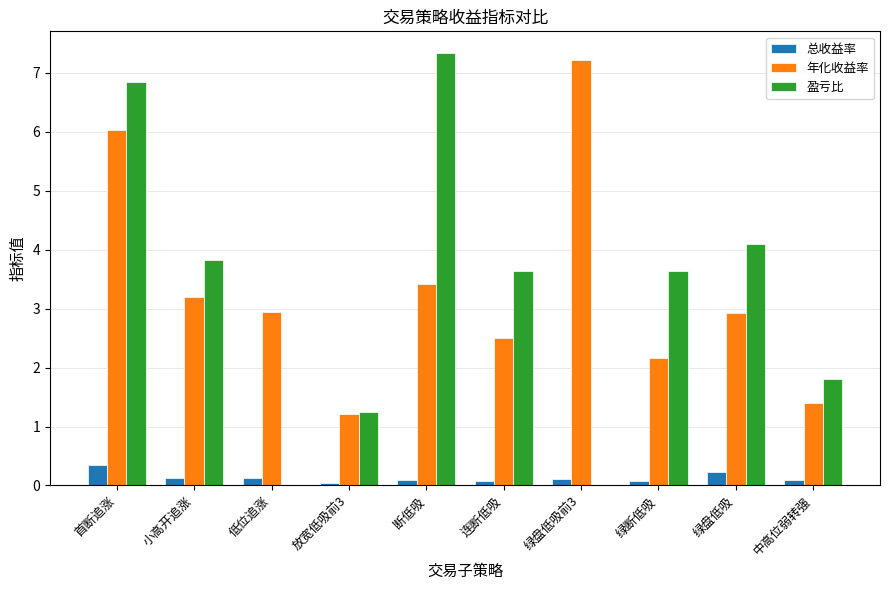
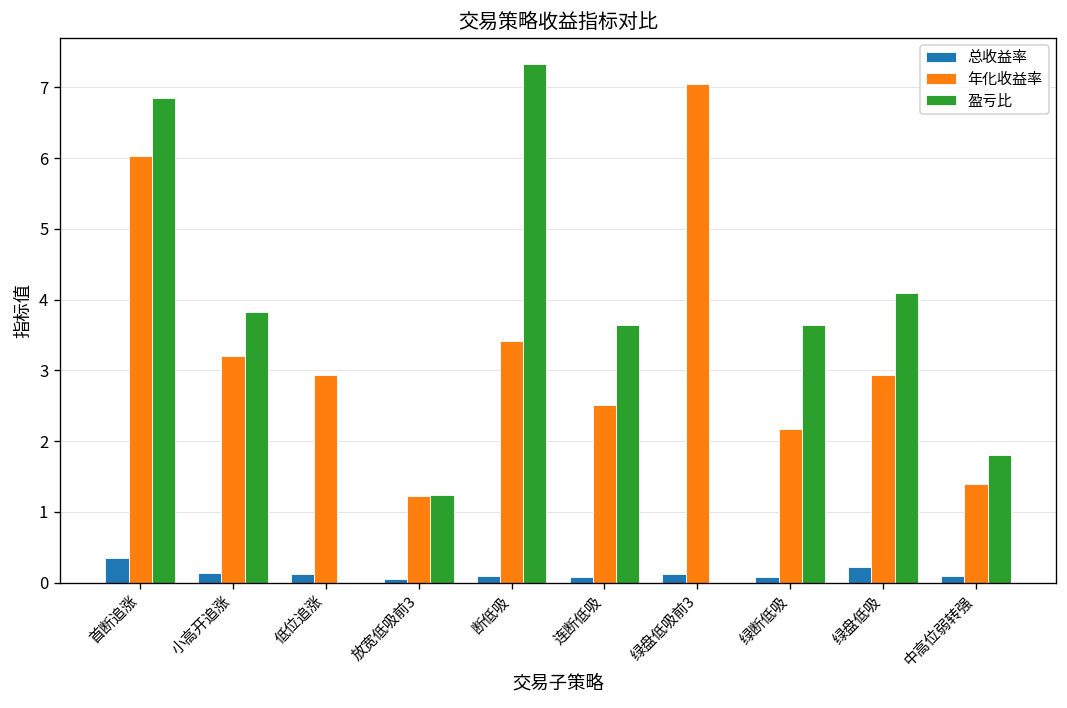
年化收益率, 绿盘低吸前3: 7.2 -> 7.0
